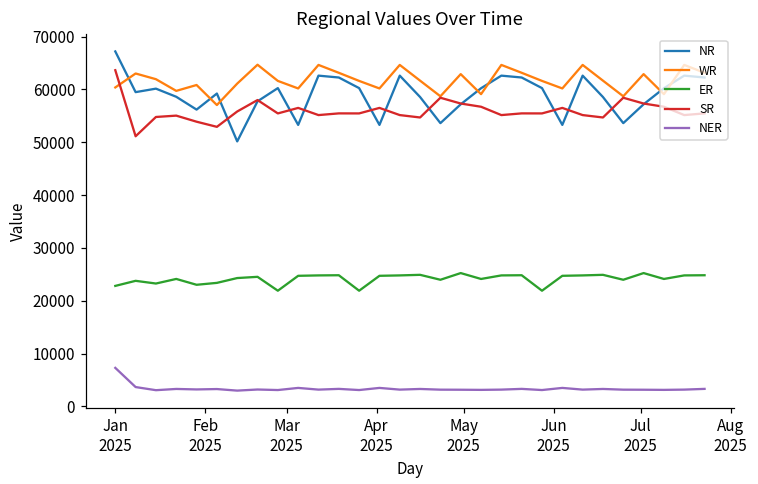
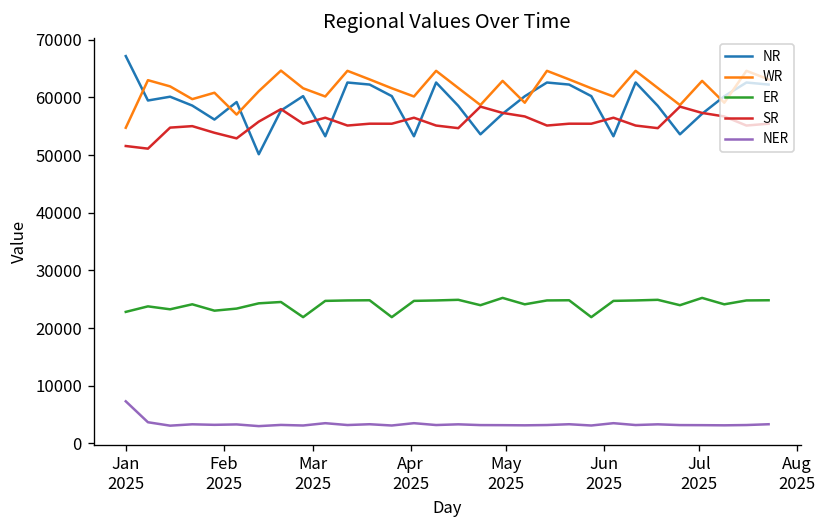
WR, Jan 2025: 60000 -> 55000
SR, Jan 2025: 64000 -> 52000
